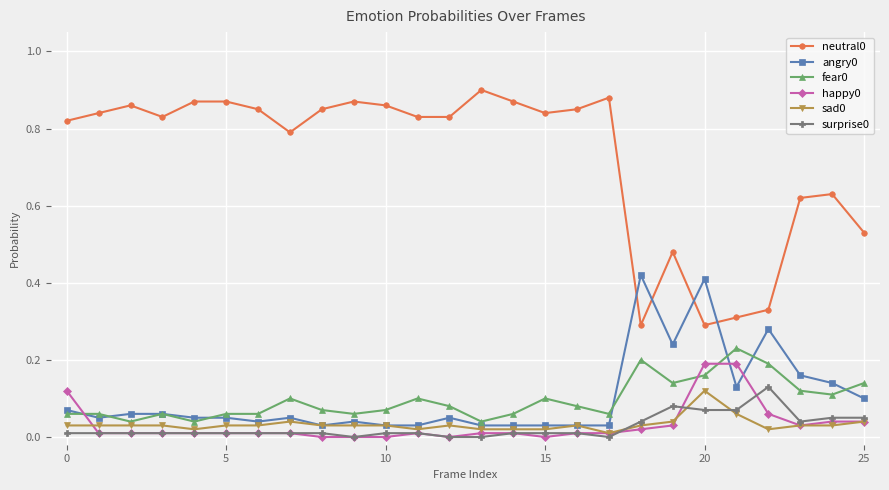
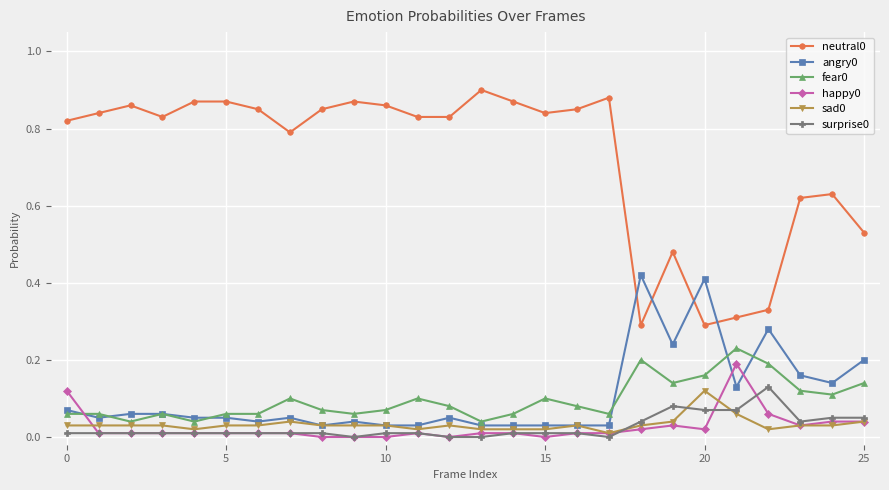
happy0, 20: 0.19 -> 0.02
angry0, 25: 0.1 -> 0.2
